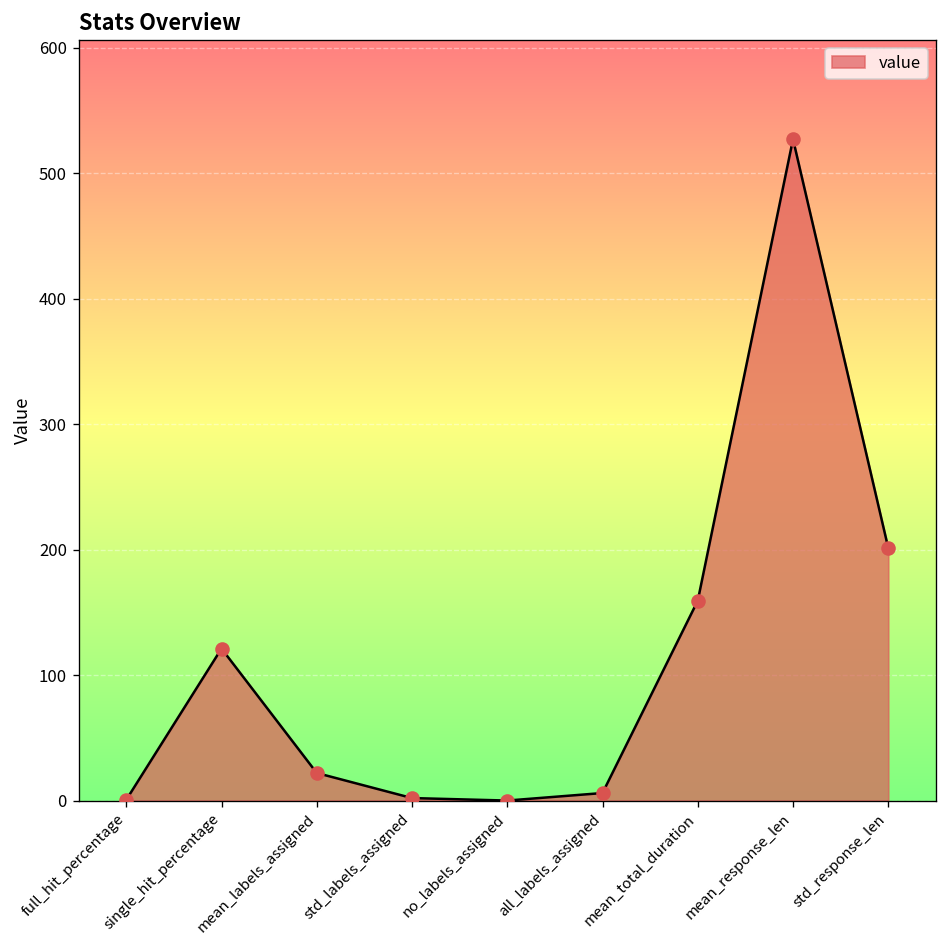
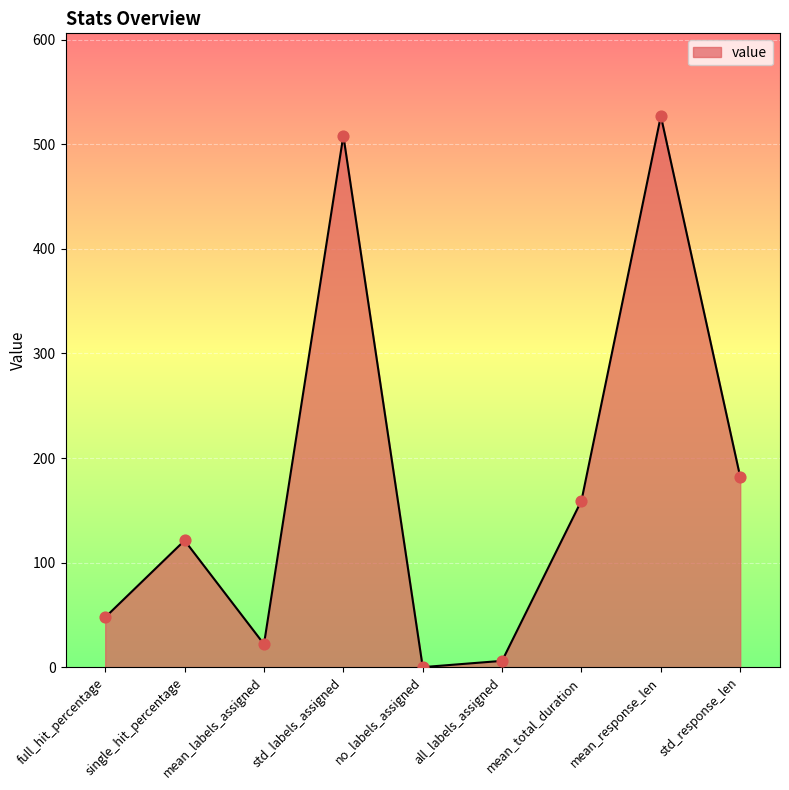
full_hit_percentage: 1 -> 48
std_labels_assigned: 2 -> 508
std_response_len: 201 -> 182
